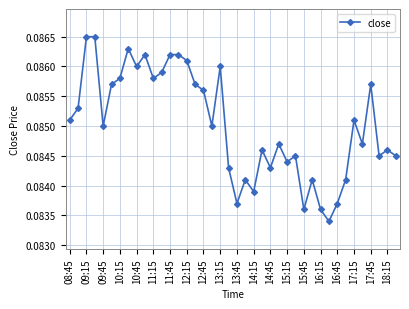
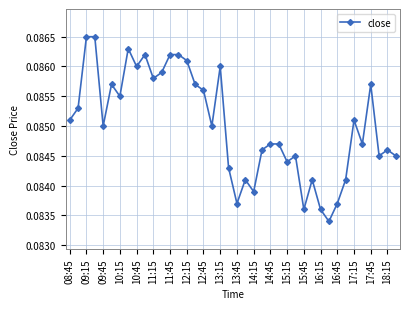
10:15: 0.0858 -> 0.0855
14:45: 0.0843 -> 0.0847
